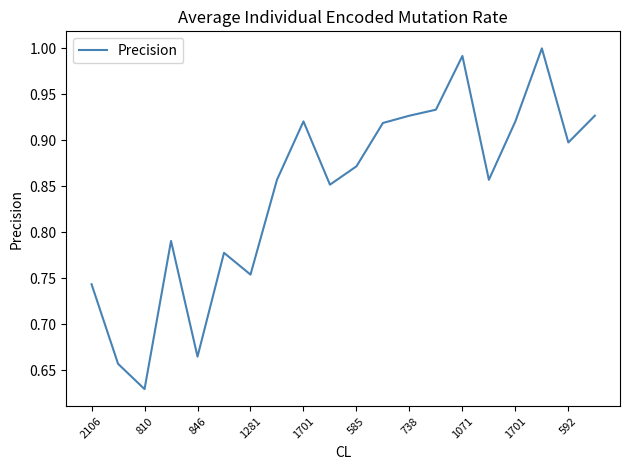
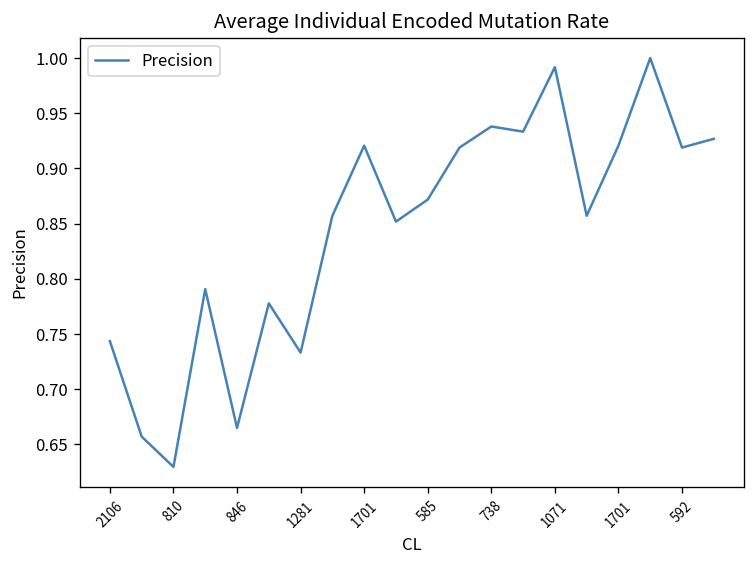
1281: 0.75 -> 0.73
738: 0.93 -> 0.94
592: 0.90 -> 0.92
